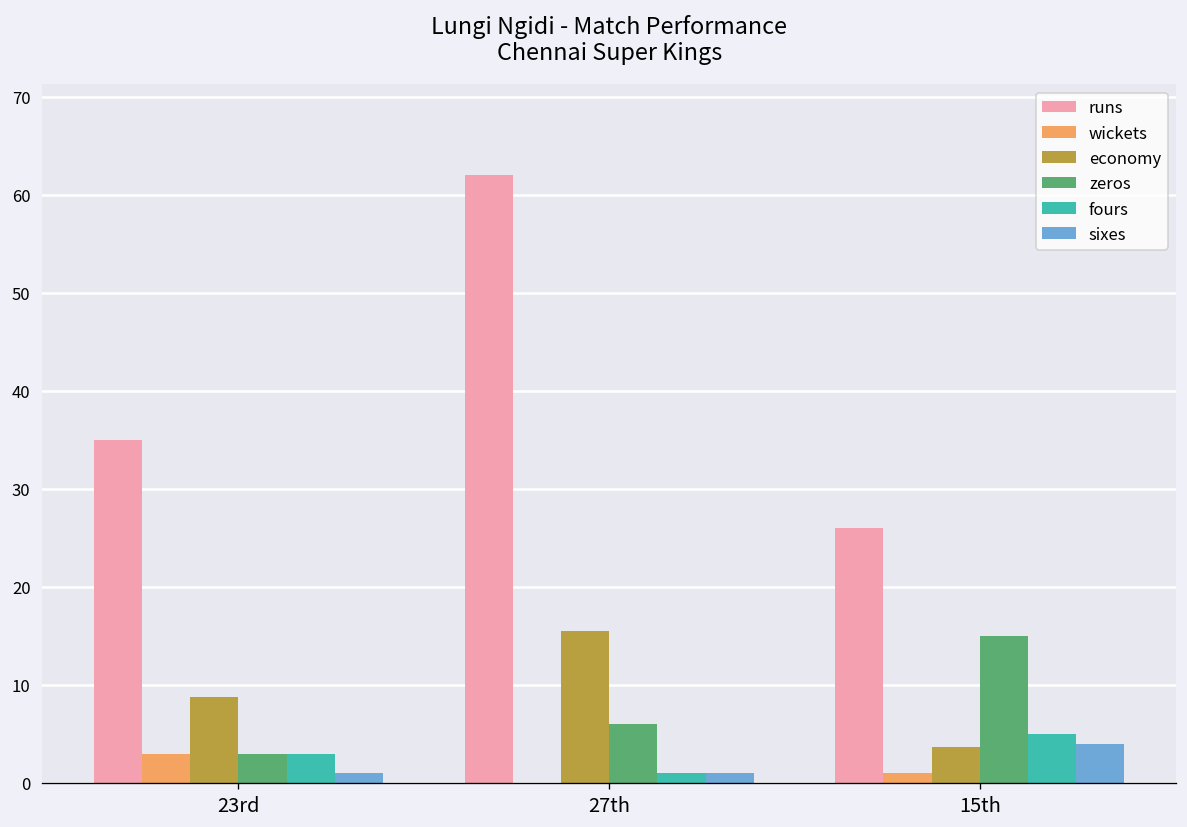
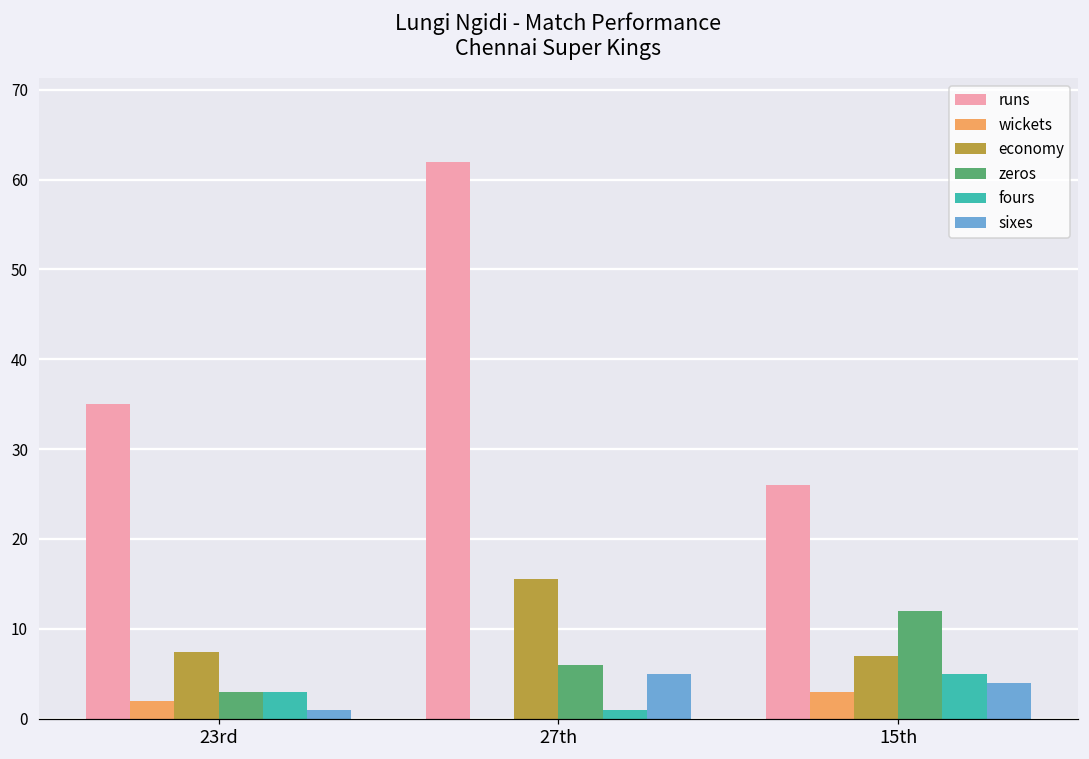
wickets, 23rd: 3 -> 2
economy, 23rd: 9 -> 7
sixes, 27th: 1 -> 5
wickets, 15th: 1 -> 3
economy, 15th: 4 -> 7
zeros, 15th: 15 -> 12
